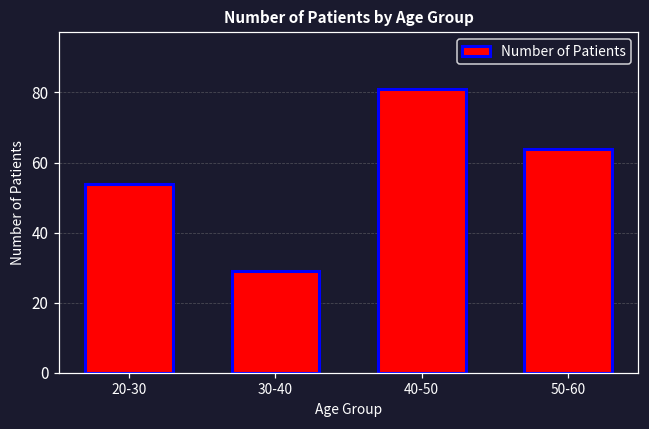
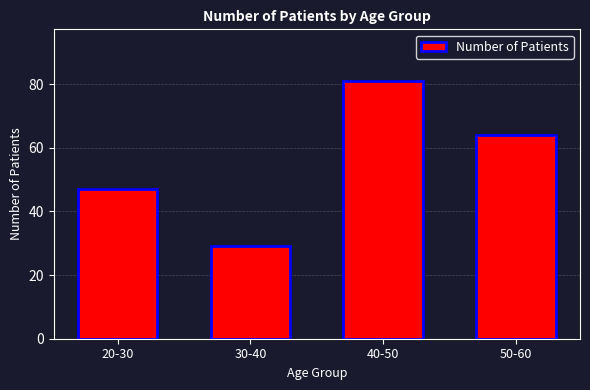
20-30: 54 -> 47
